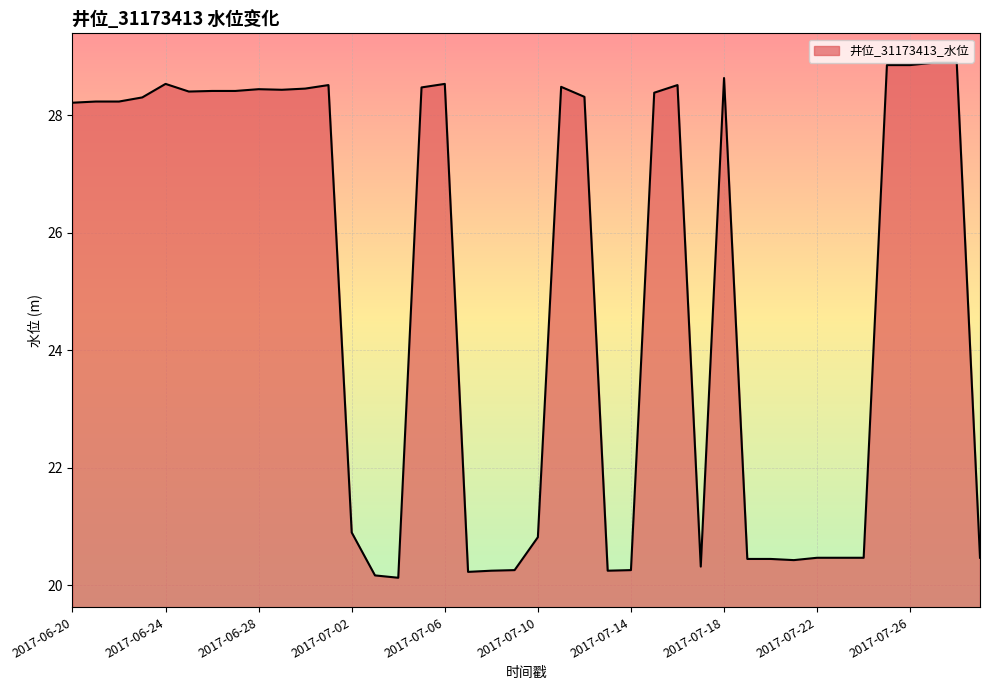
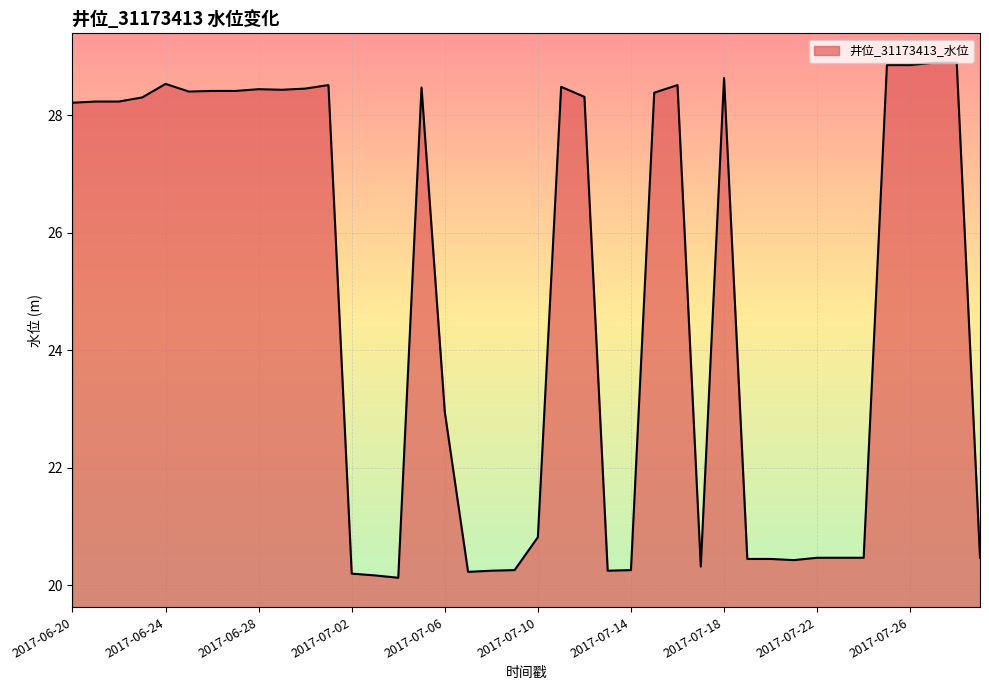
2017-07-02: 20.9 -> 20.2
2017-07-06: 28.5 -> 23.0
